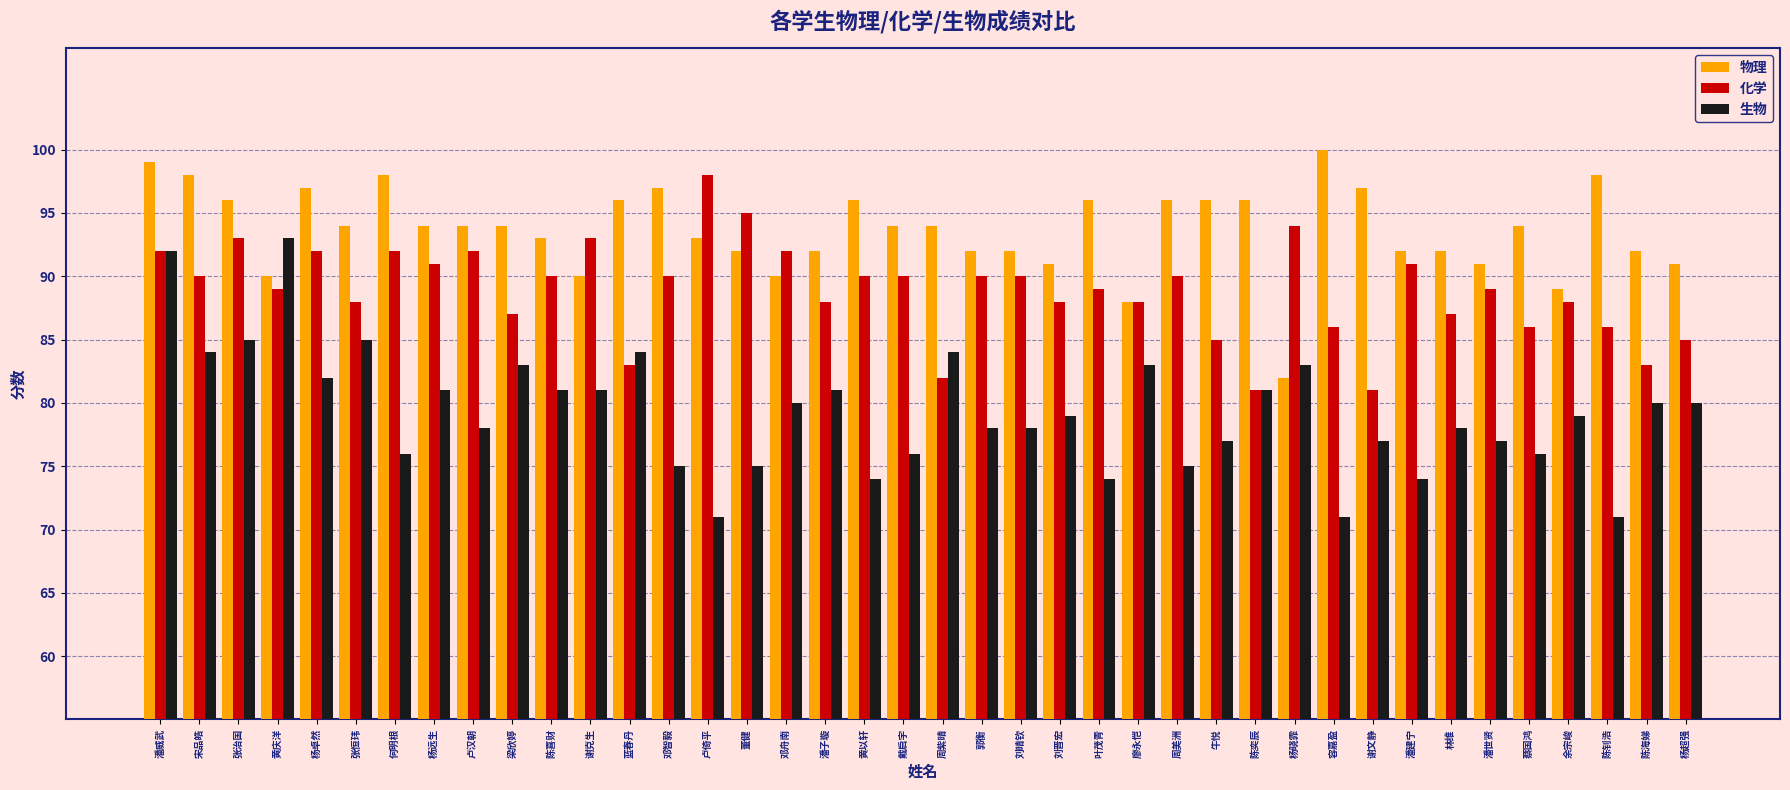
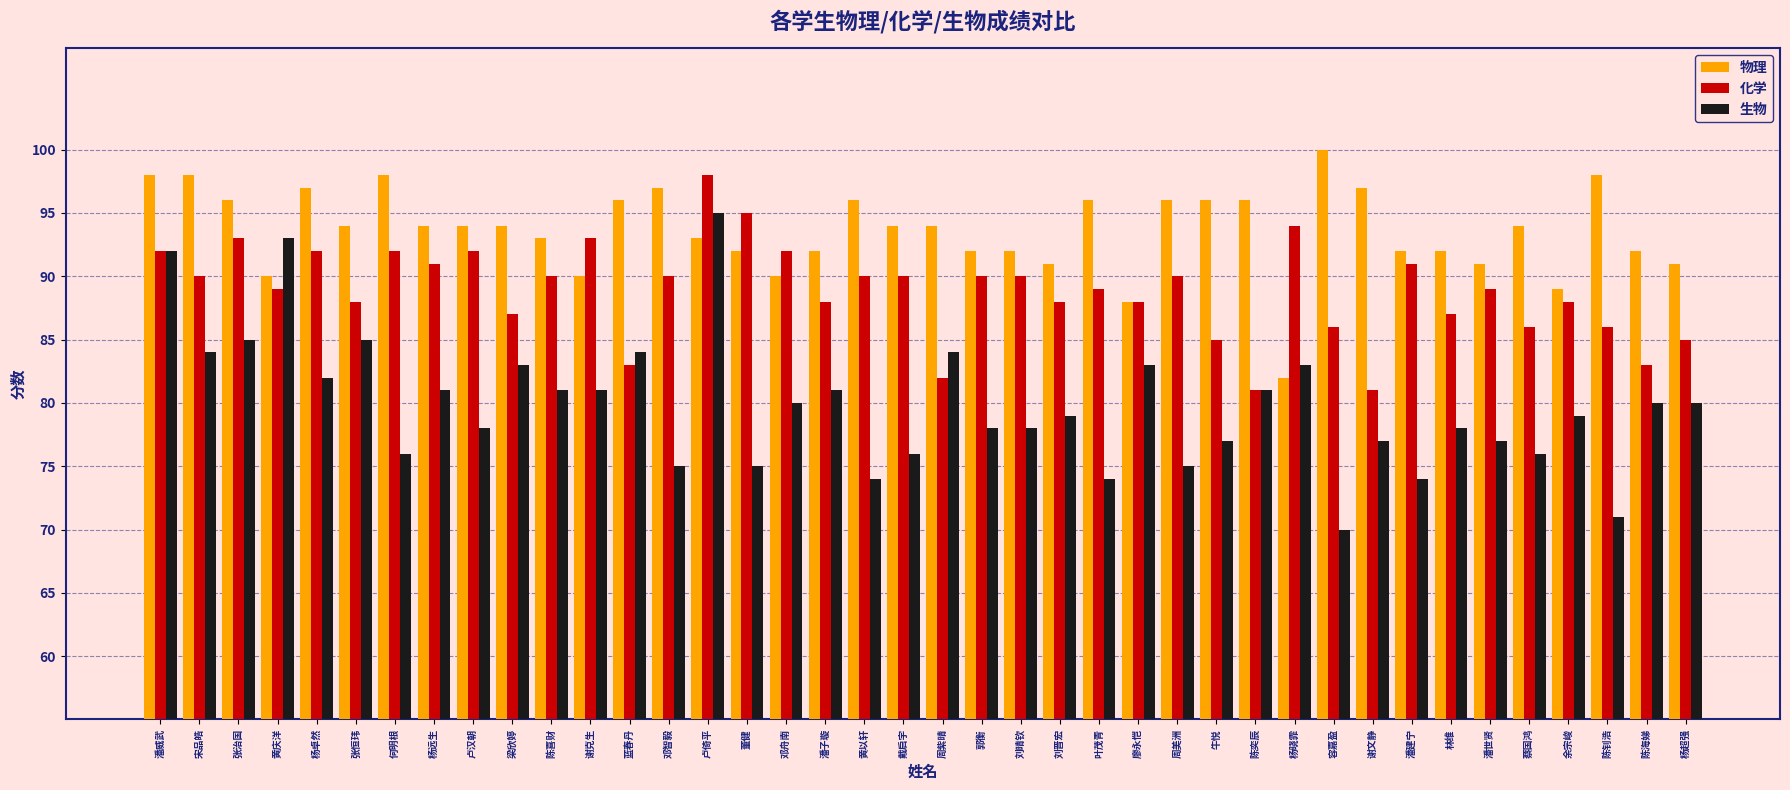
物理, 潘威武: 99 -> 98
生物, 卢倚平: 71 -> 95
生物, 容嘉盈: 71 -> 70
